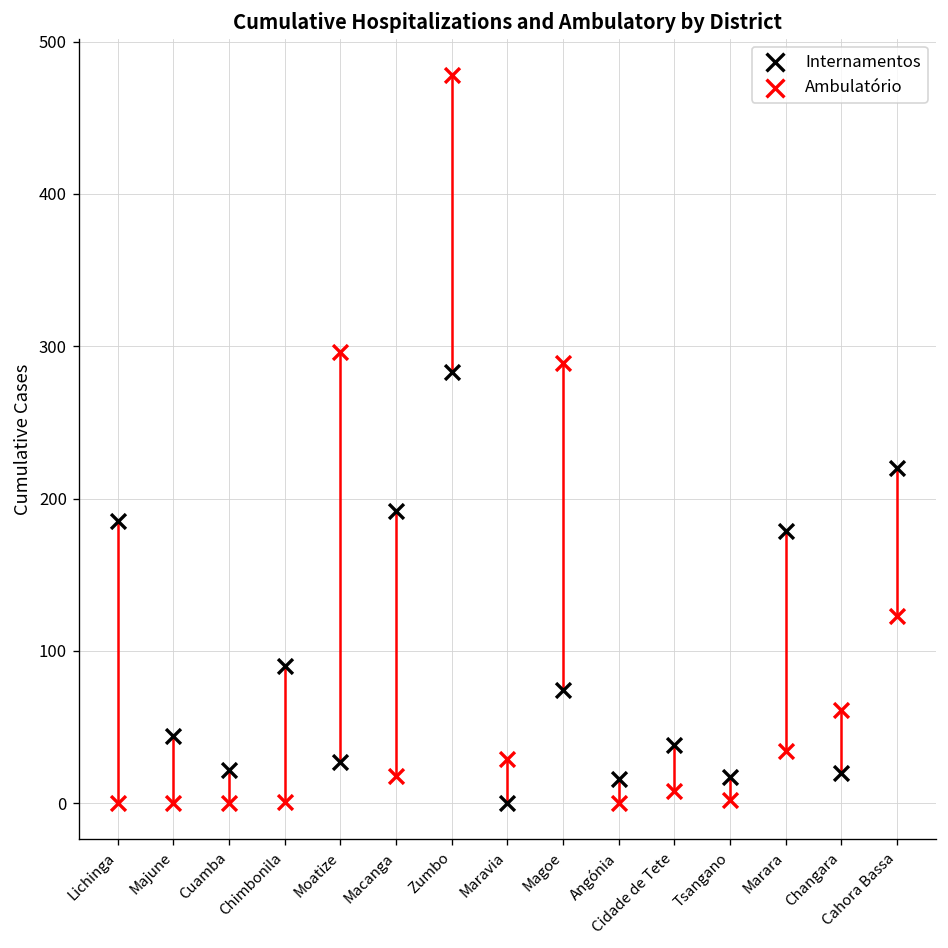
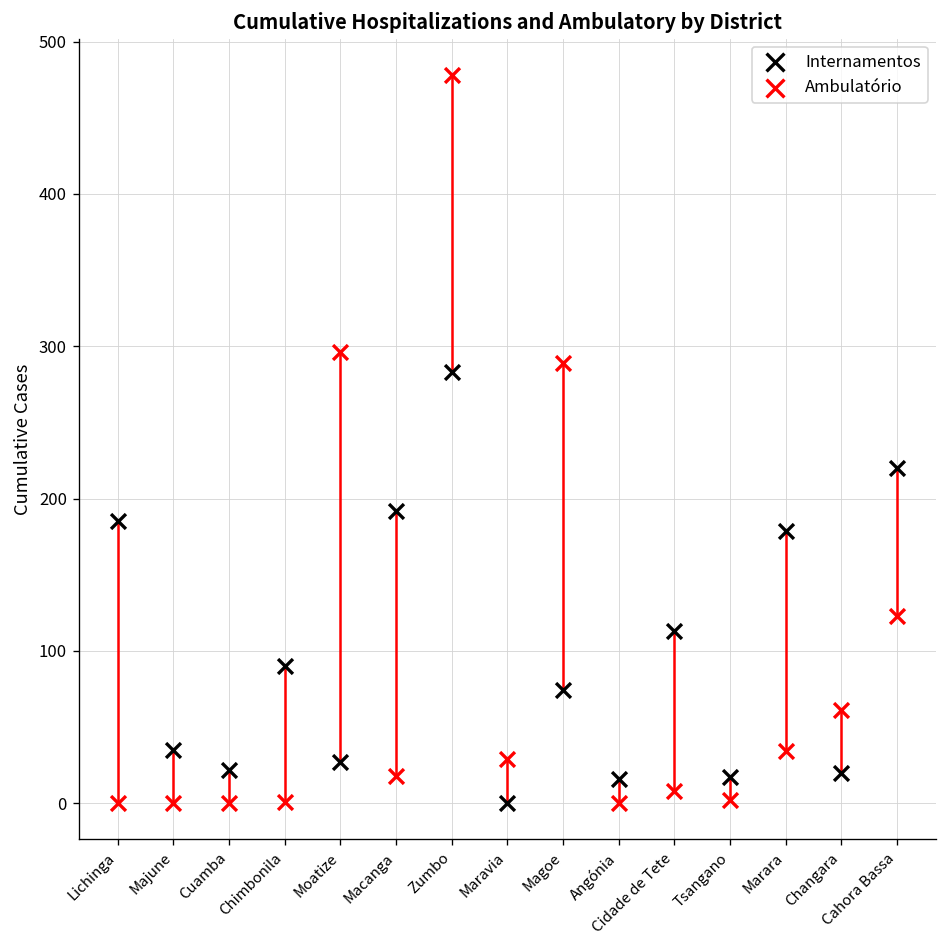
Internamentos, Majune: 44 -> 35
Internamentos, Cidade de Tete: 38 -> 113
